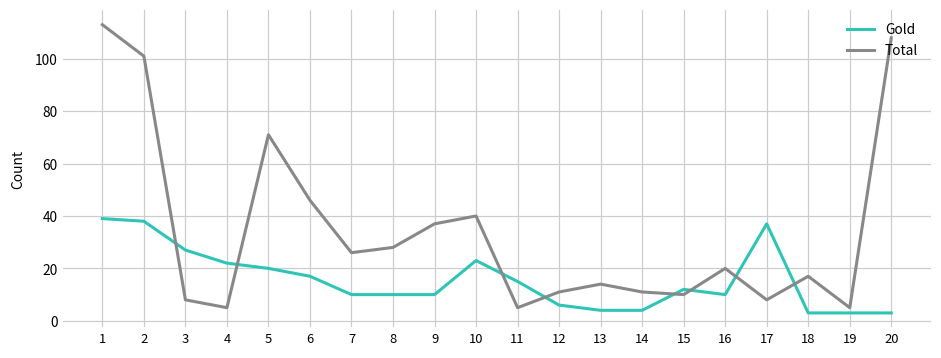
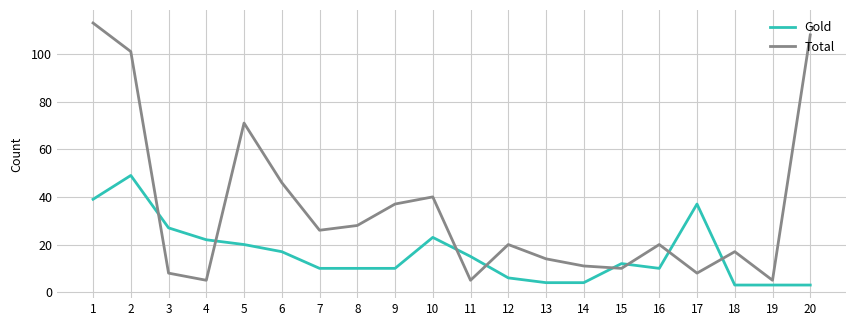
Gold, 2: 38 -> 49
Total, 12: 11 -> 20
